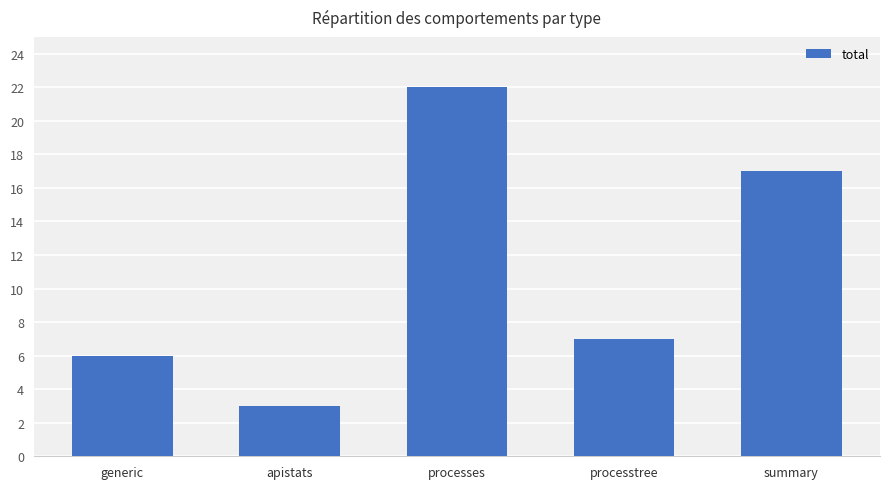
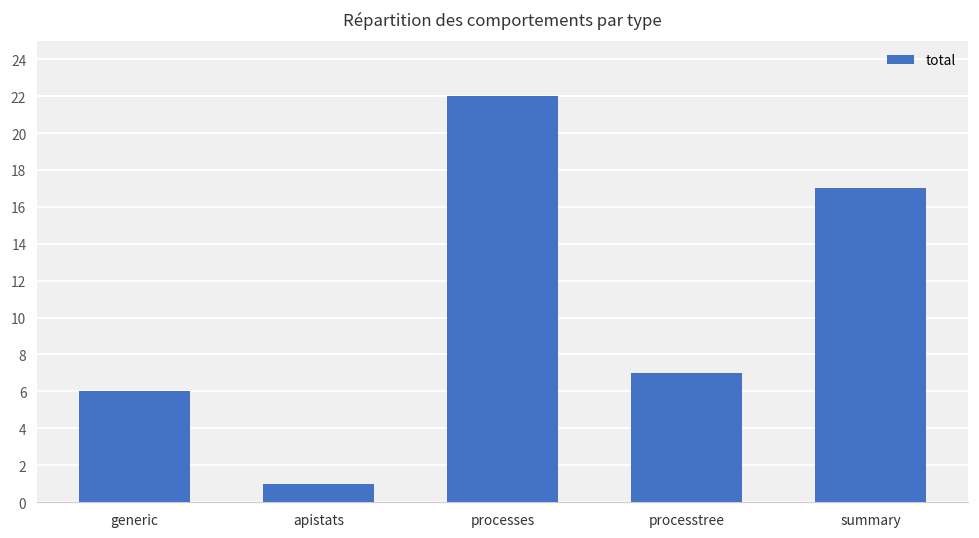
apistats: 3 -> 1
